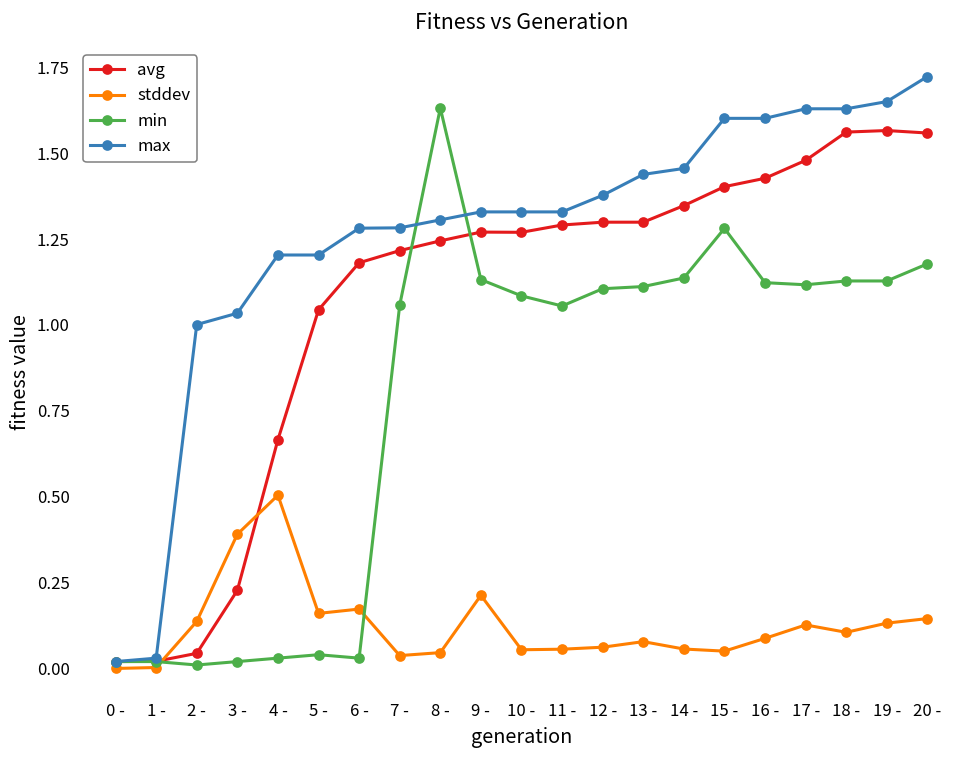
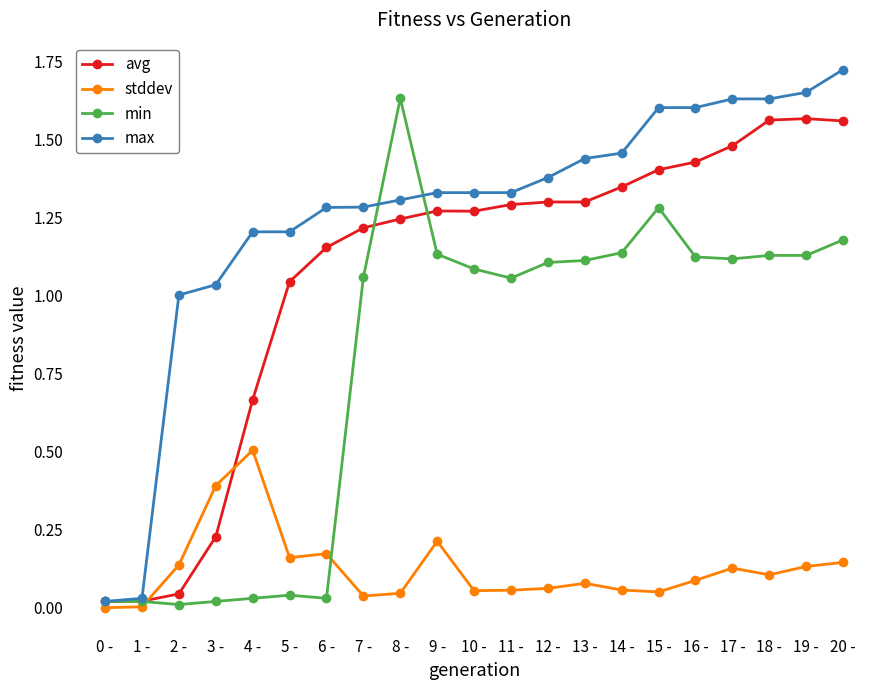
avg, 6 -: 1.18 -> 1.15
